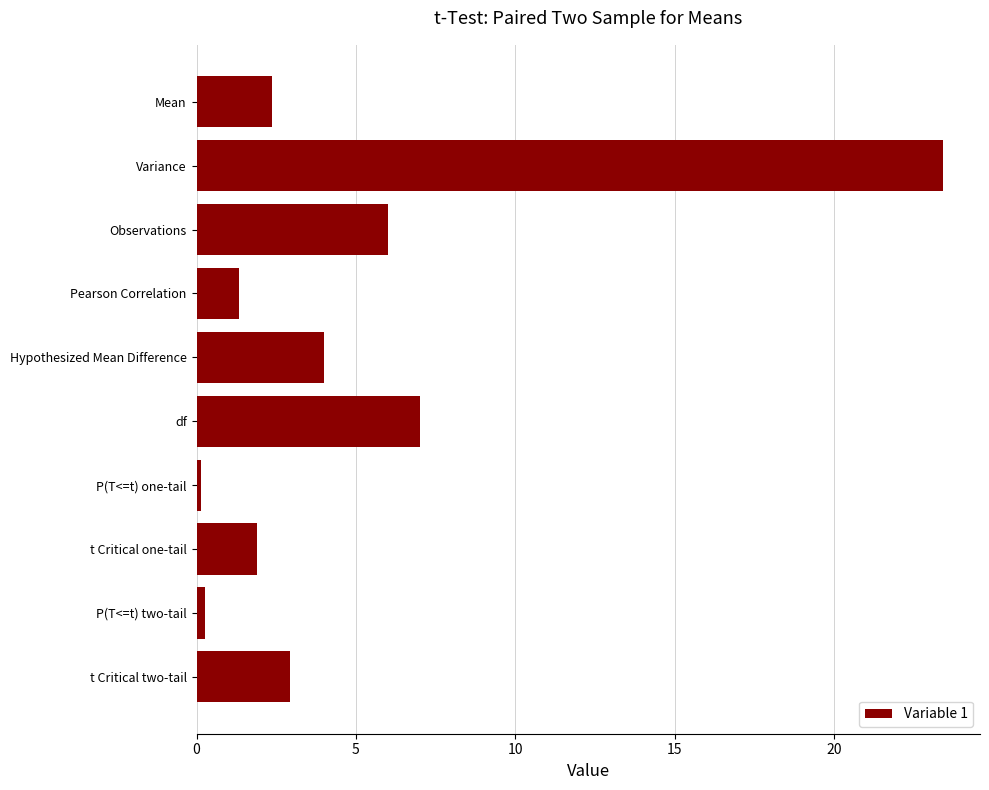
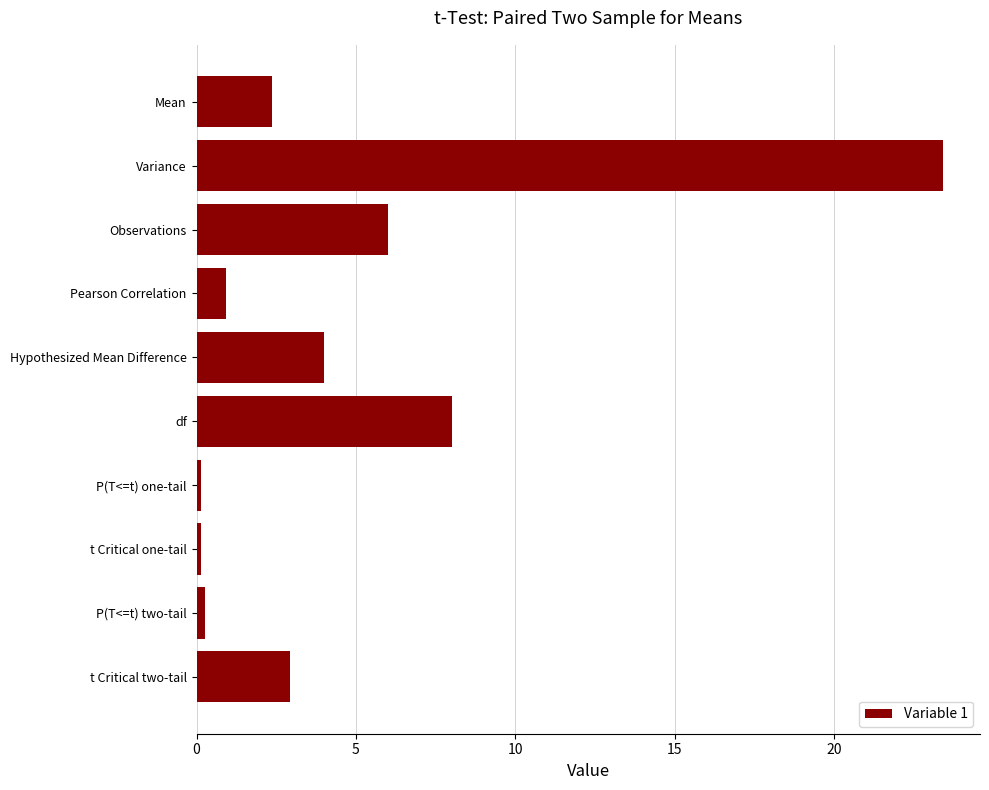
Pearson Correlation: 1.3 -> 0.9
df: 7 -> 8
t Critical one-tail: 1.9 -> 0.1
